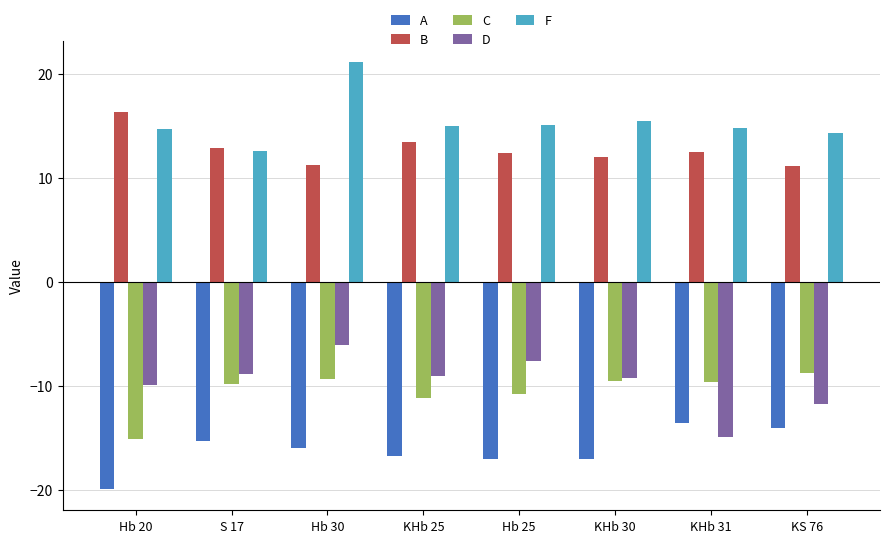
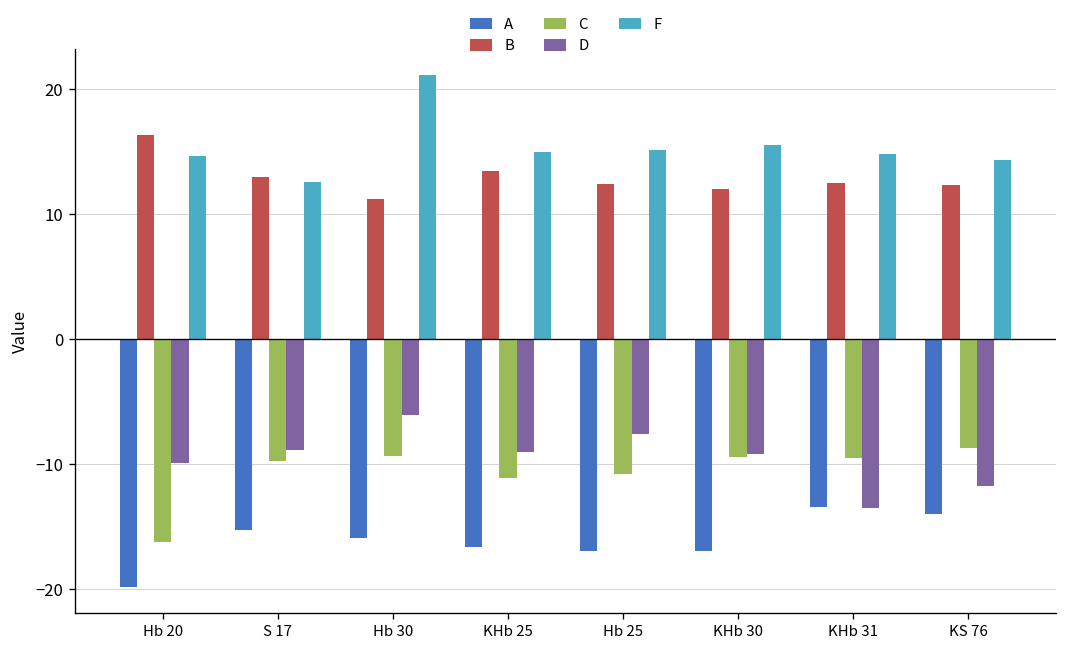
C, Hb 20: -15.0 -> -16.3
D, KHb 31: -14.9 -> -13.5
B, KS 76: 11.1 -> 12.3
